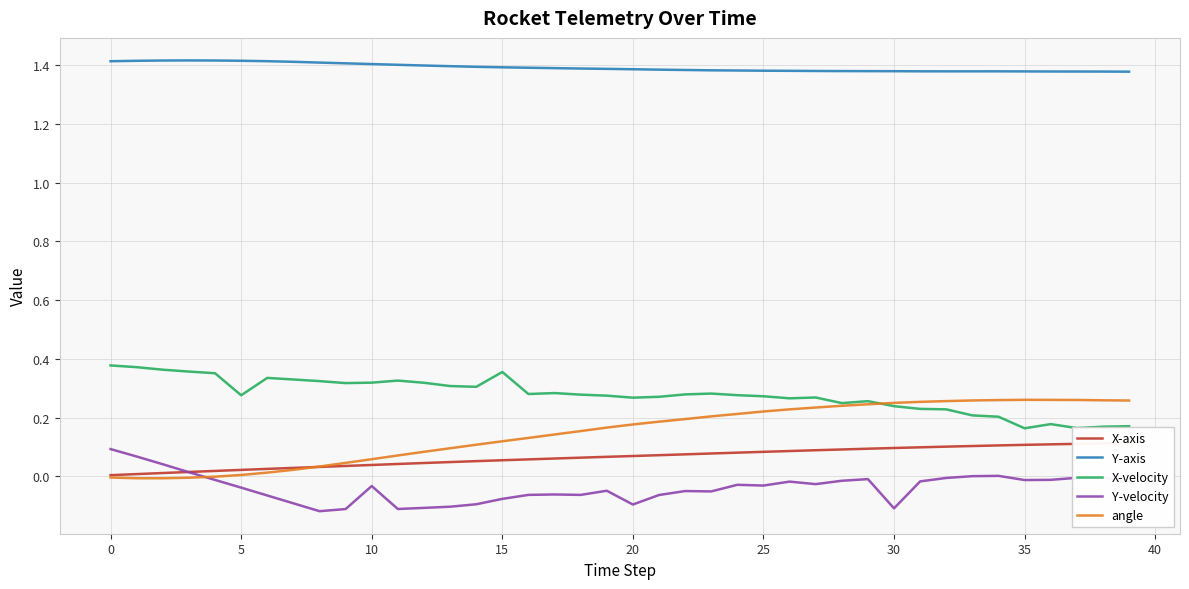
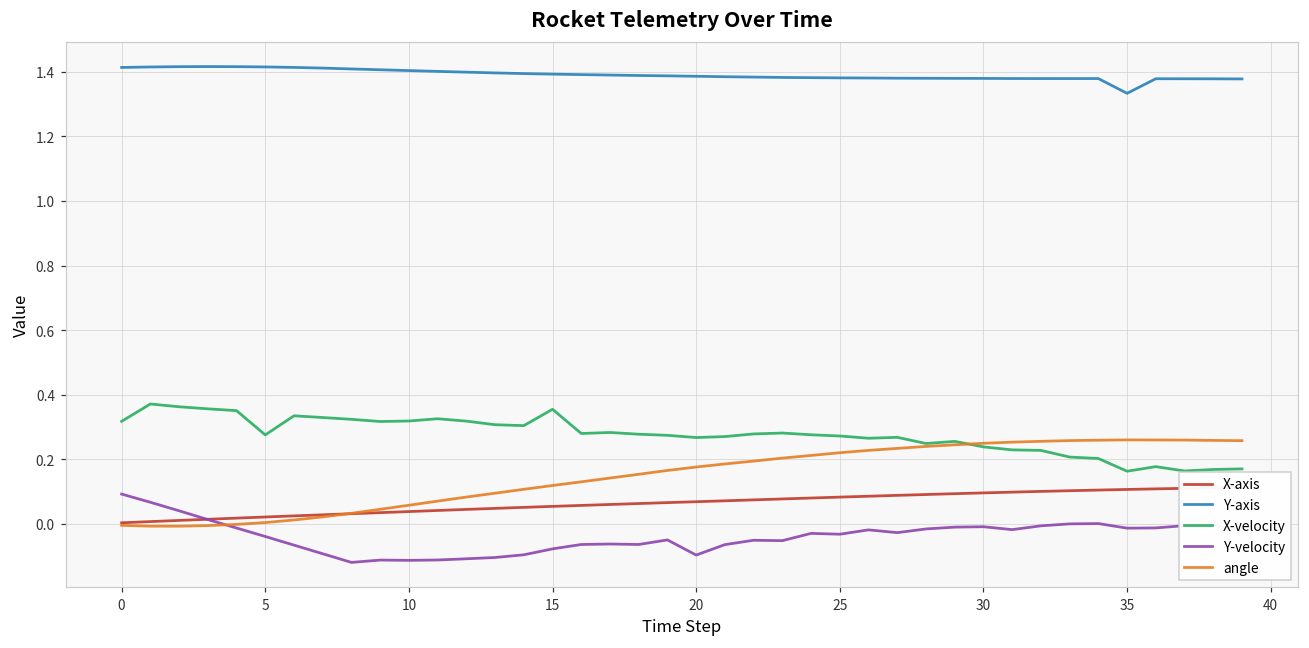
X-velocity, 0: 0.38 -> 0.32
Y-velocity, 10: -0.03 -> -0.11
Y-velocity, 30: -0.11 -> -0.01
Y-axis, 35: 1.38 -> 1.33
